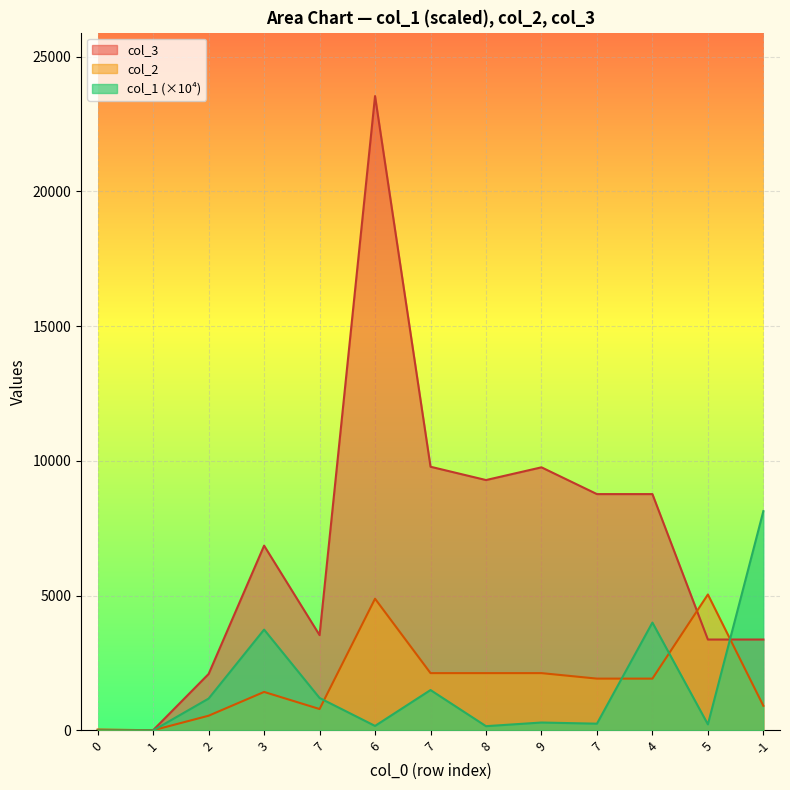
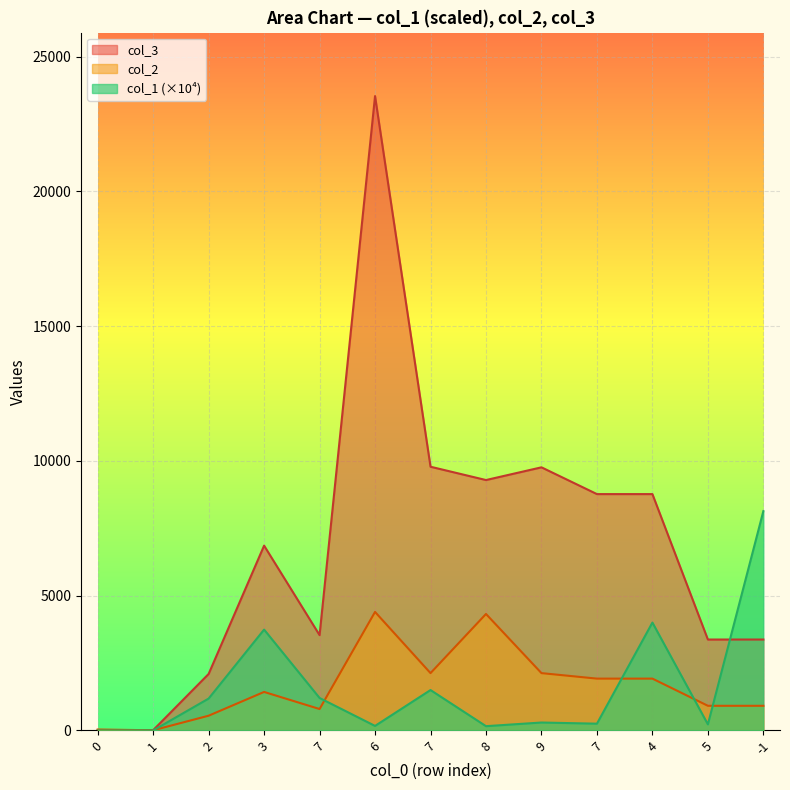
col_2, 6: 4900 -> 4400
col_2, 8: 2100 -> 4300
col_2, 5: 5000 -> 900
